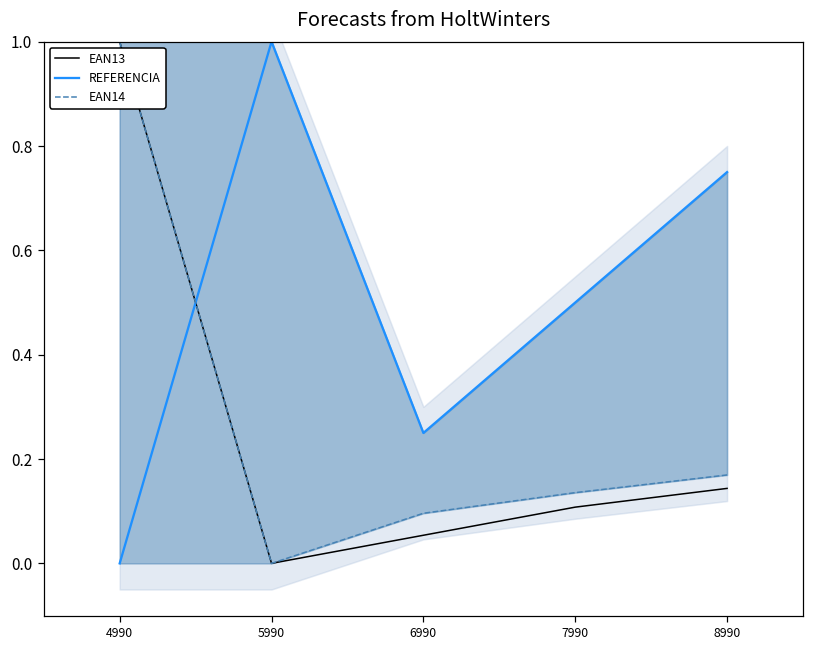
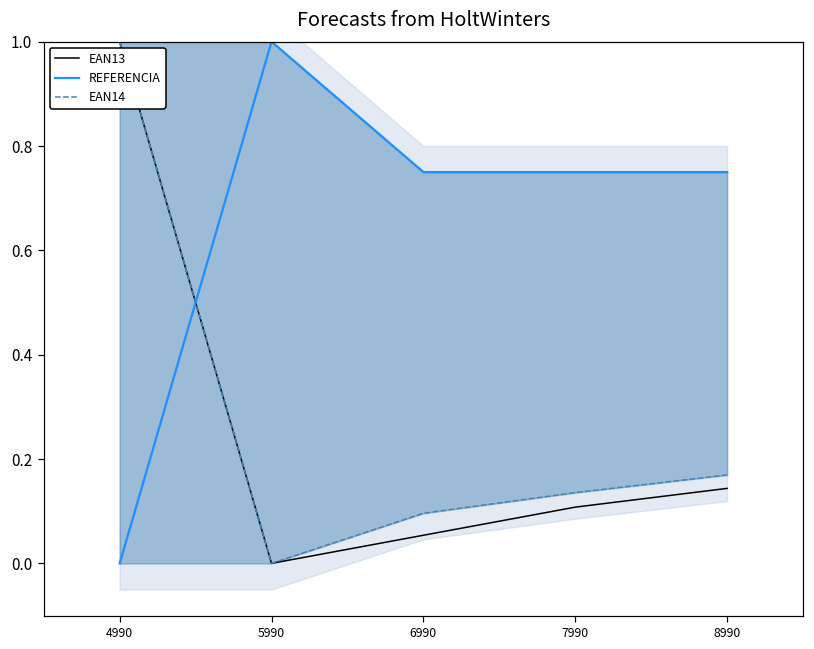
REFERENCIA, 6990: 0.25 -> 0.75
REFERENCIA, 7990: 0.50 -> 0.75
